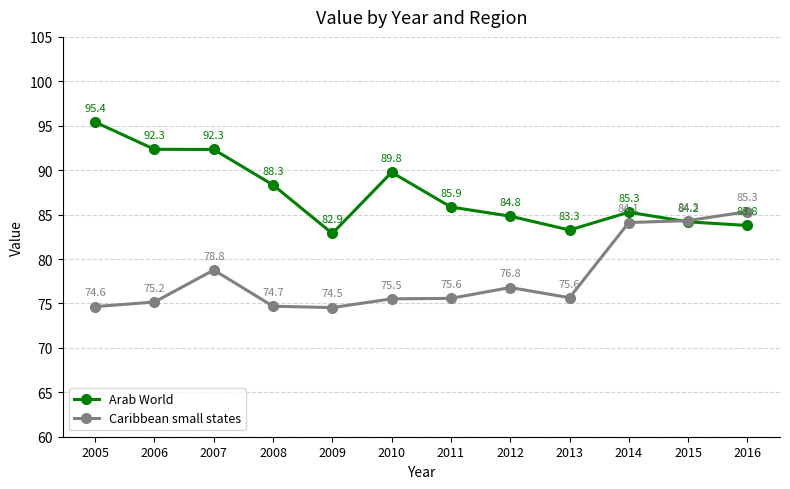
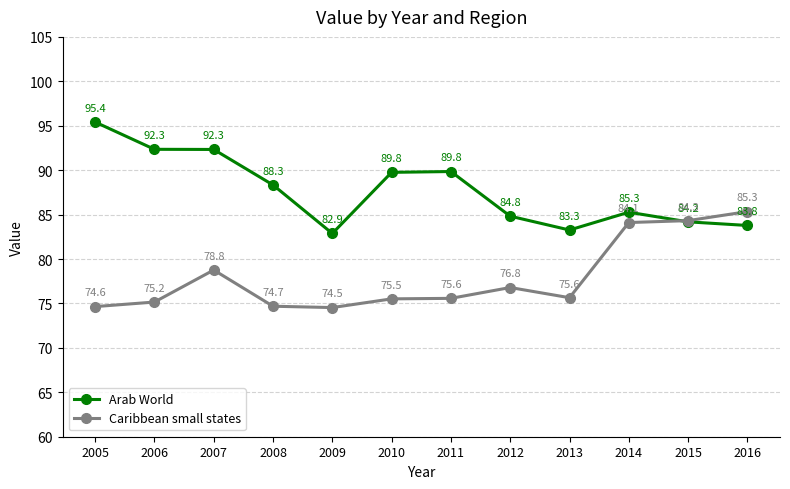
Arab World, 2011: 85.9 -> 89.8
